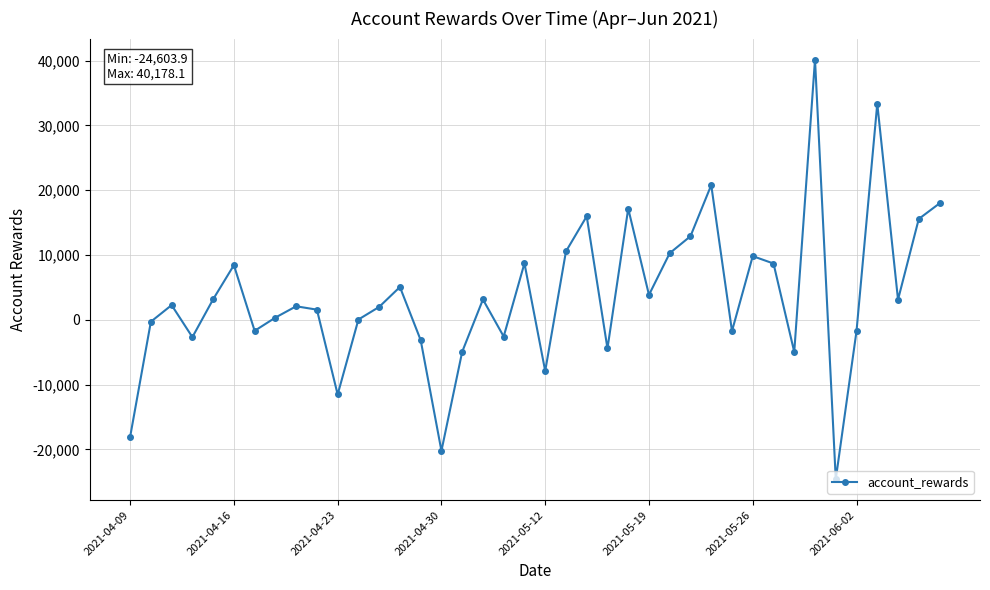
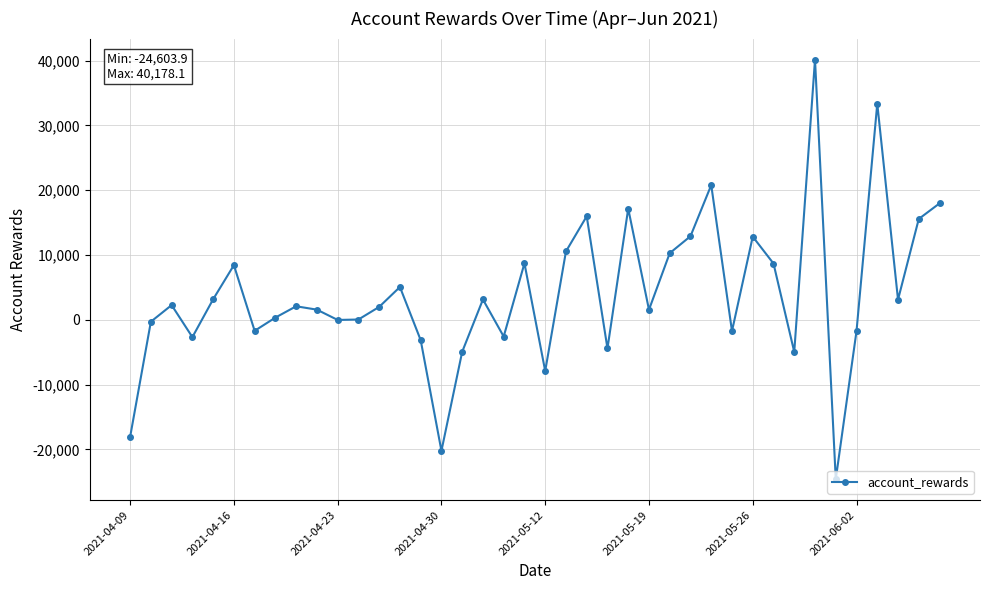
2021-04-23: -12,000 -> 0
2021-05-19: 4,000 -> 2,000
2021-05-26: 10,000 -> 13,000
